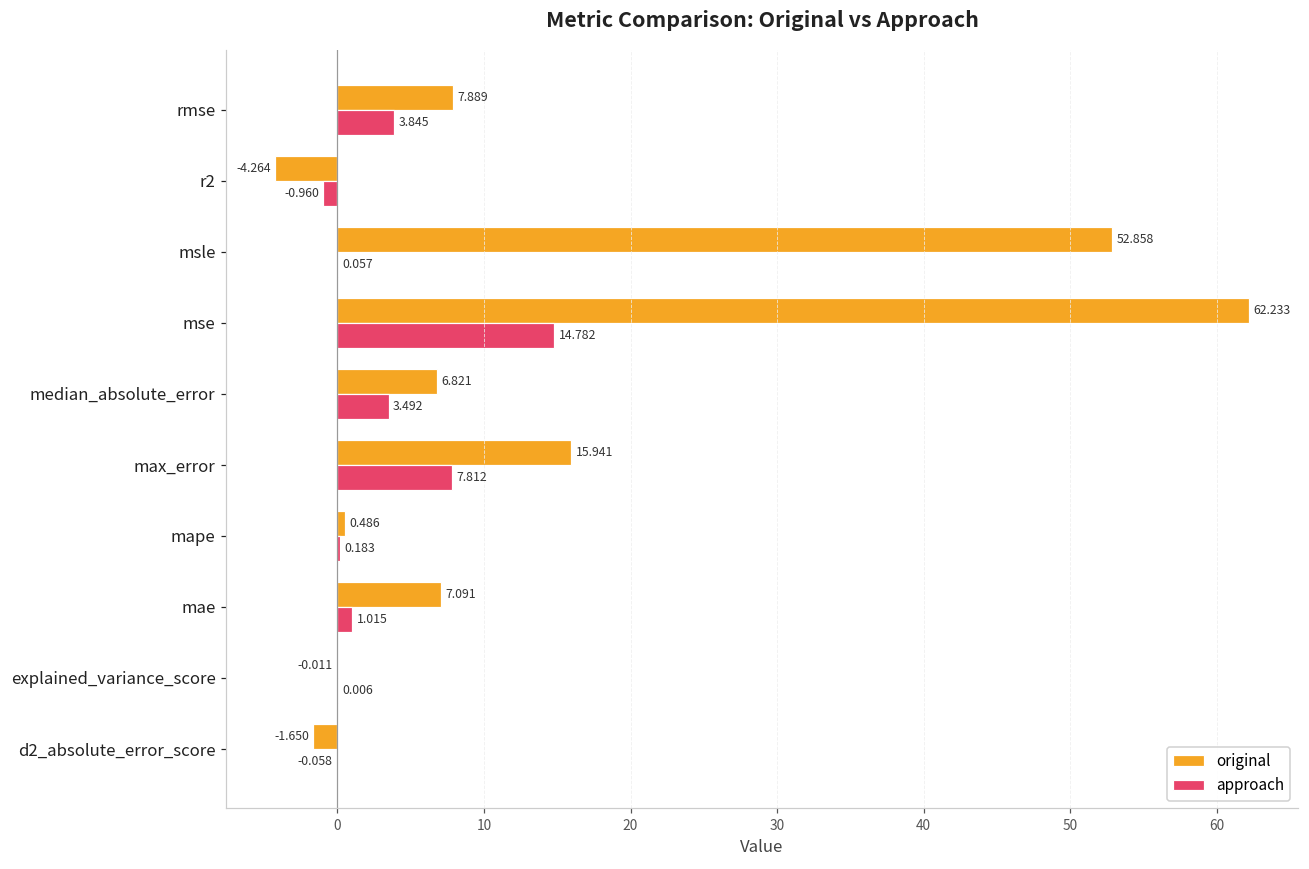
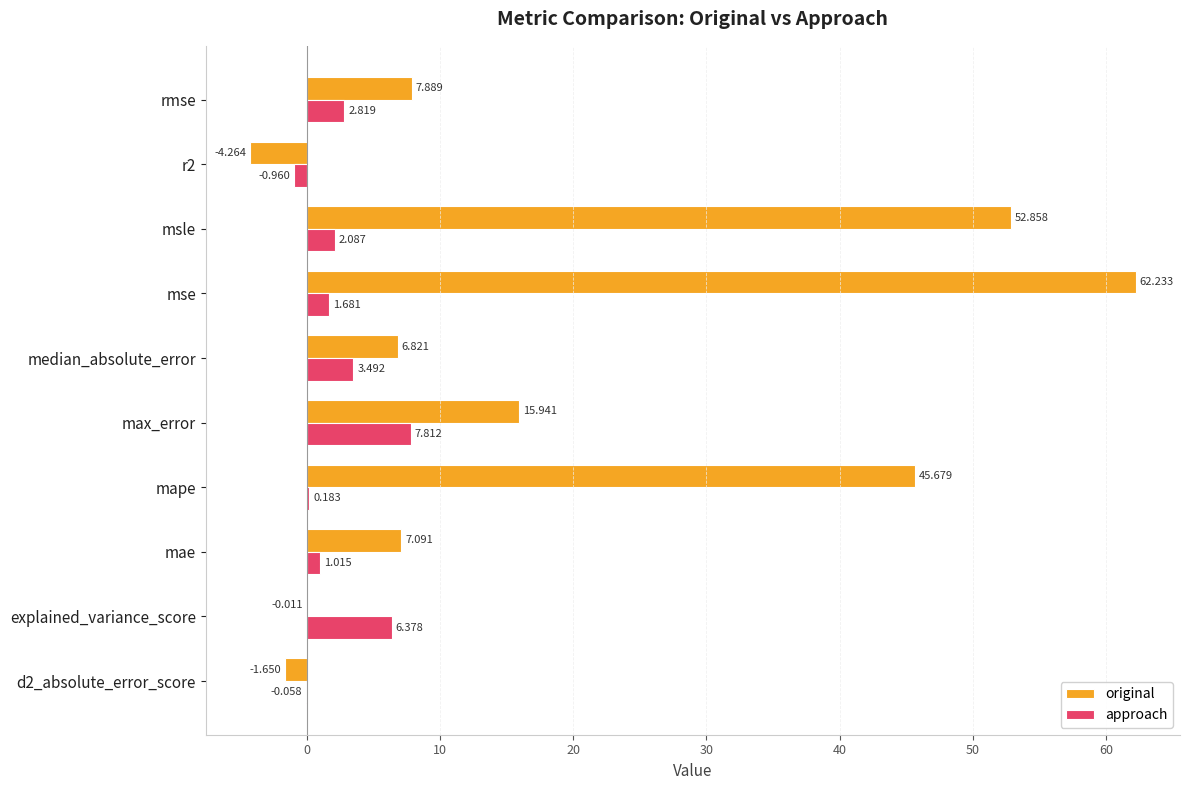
approach, rmse: 3.845 -> 2.819
approach, msle: 0.057 -> 2.087
approach, mse: 14.782 -> 1.681
original, mape: 0.486 -> 45.679
approach, explained_variance_score: 0.006 -> 6.378
